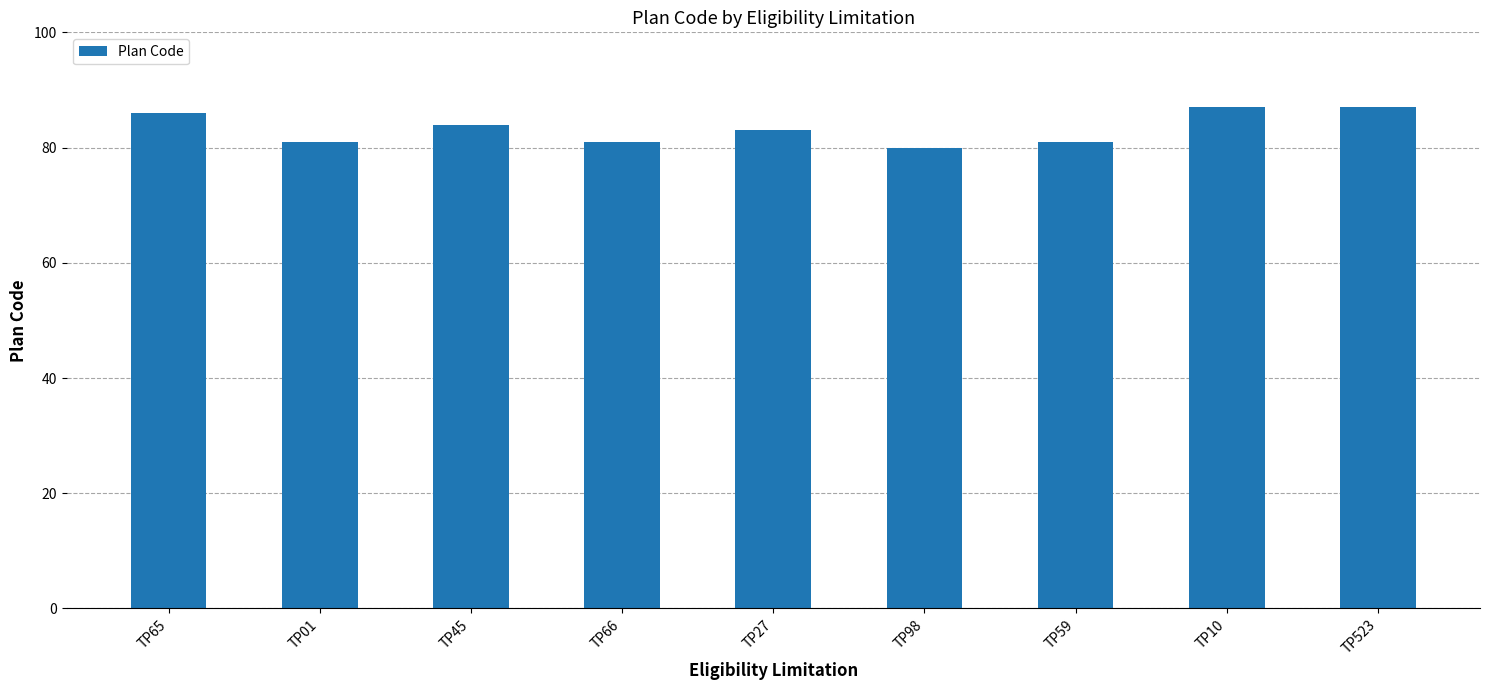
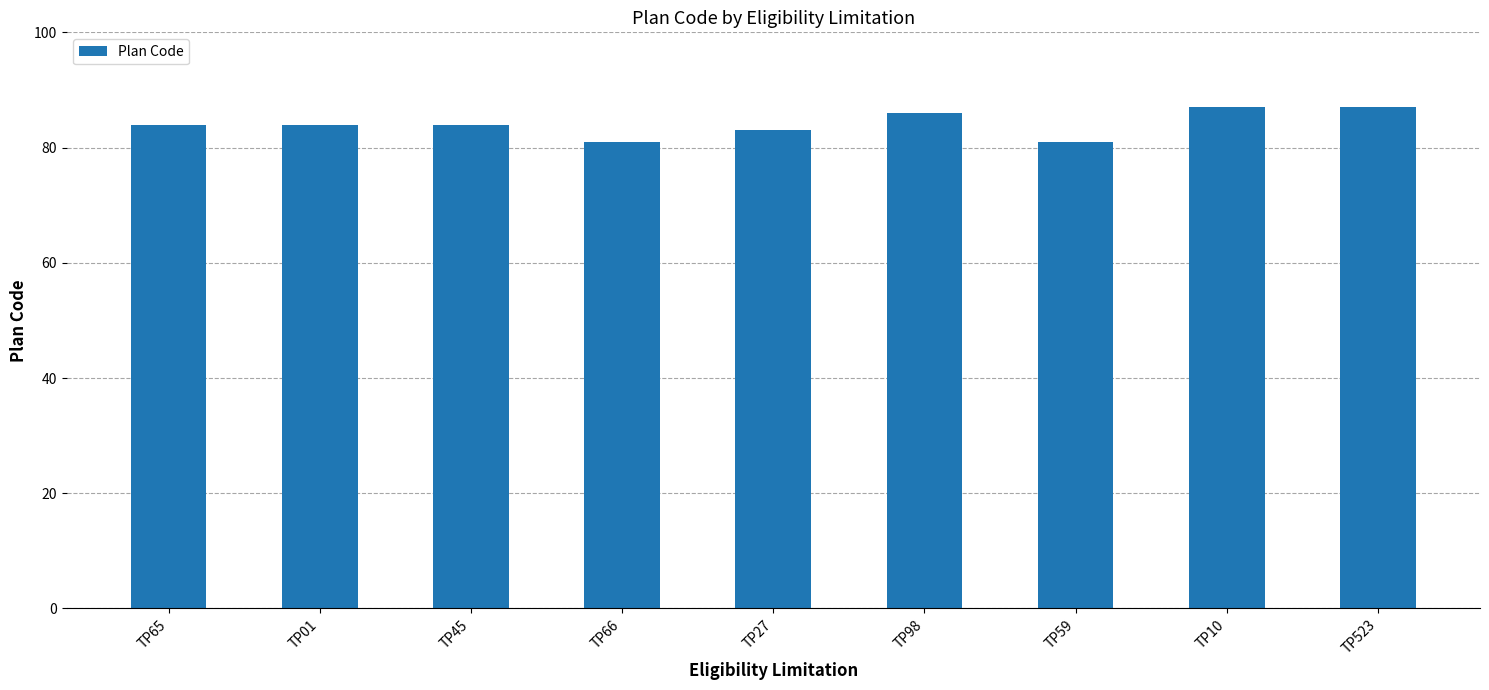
TP65: 86 -> 84
TP01: 81 -> 84
TP98: 80 -> 86
